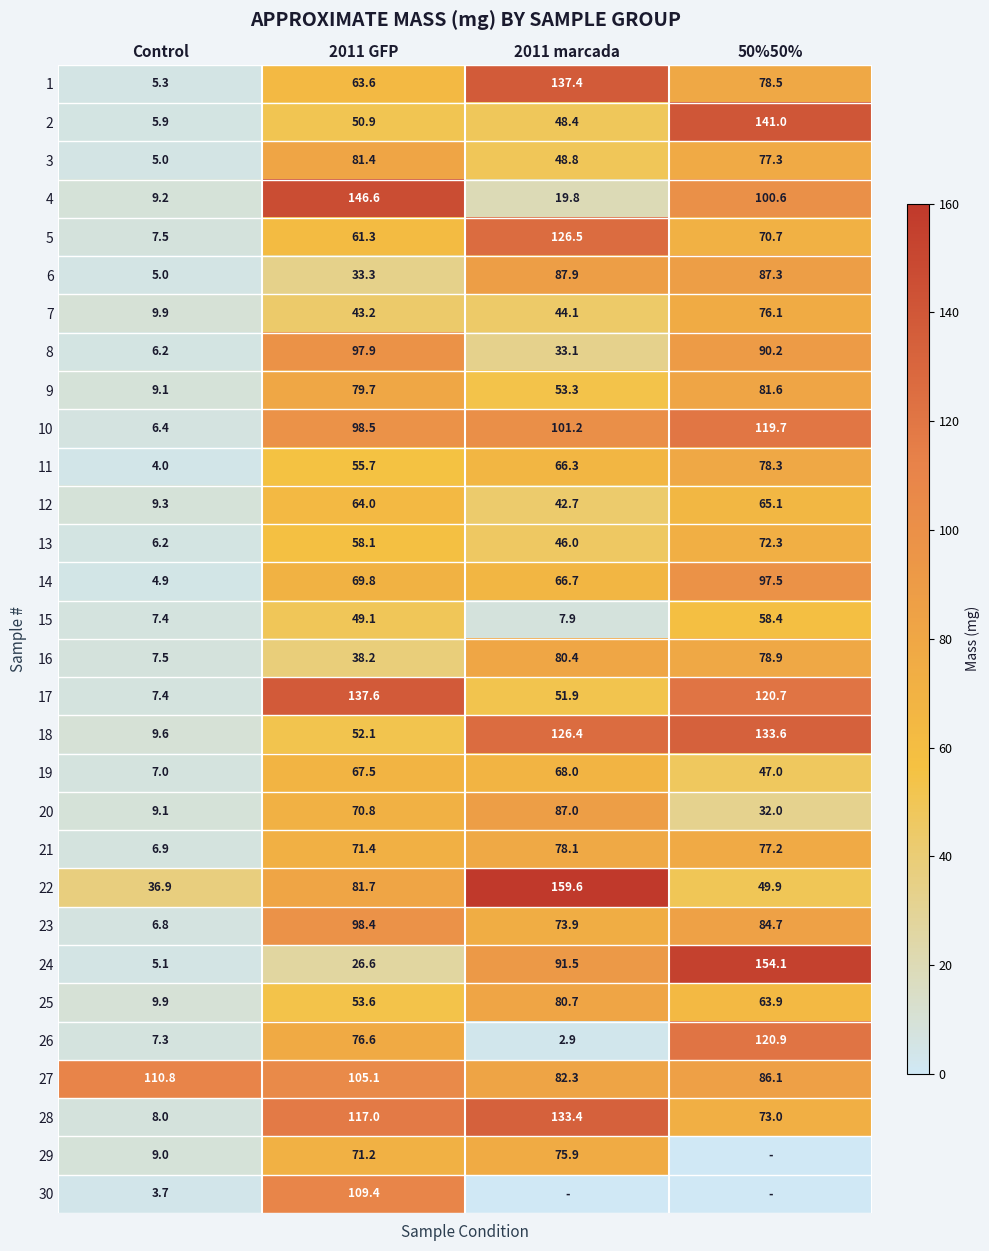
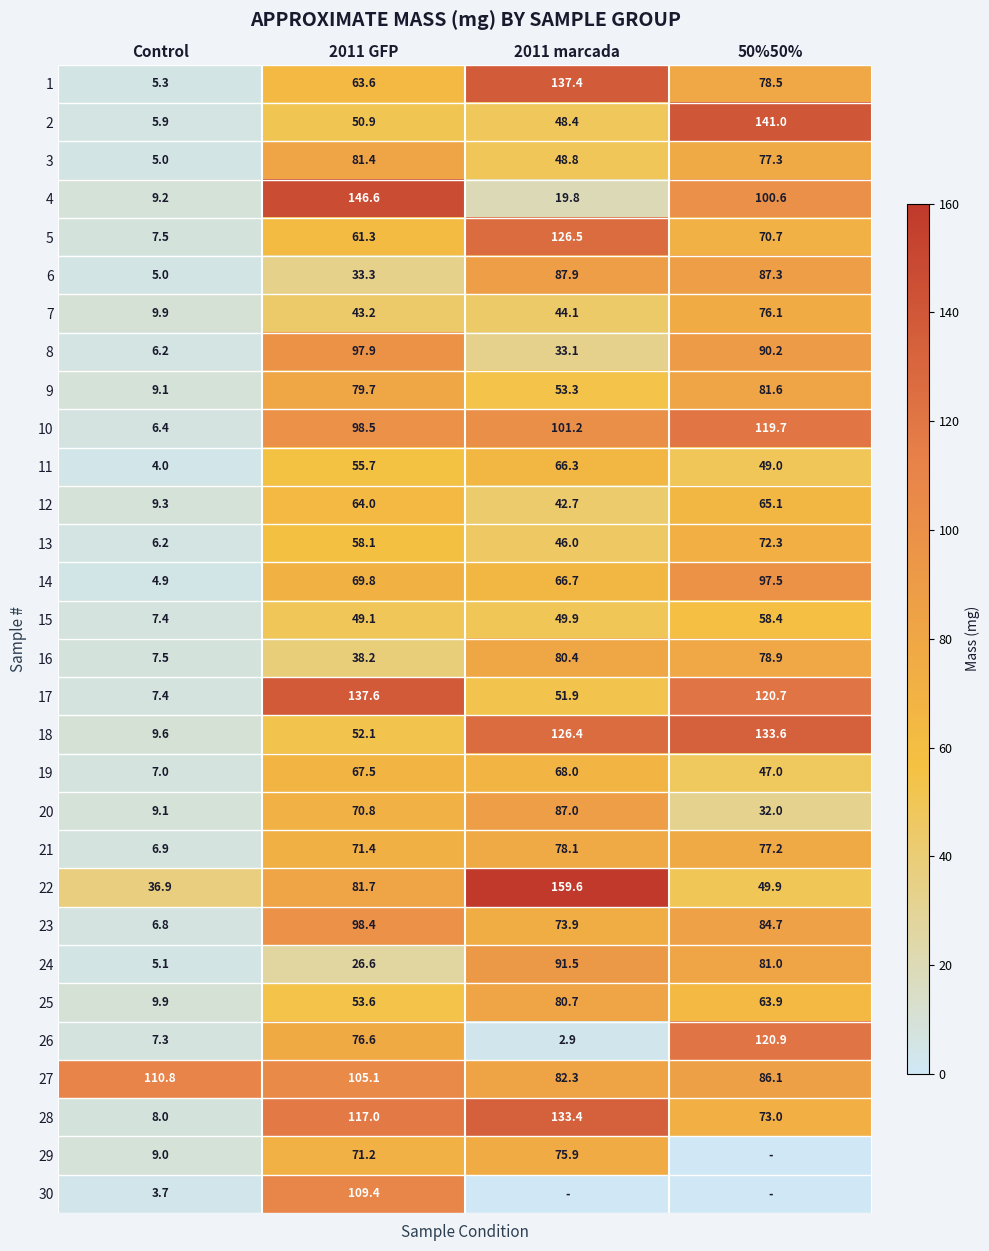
11, 50%50%: 78.3 -> 49.0
15, 2011 marcada: 7.9 -> 49.9
24, 50%50%: 154.1 -> 81.0
